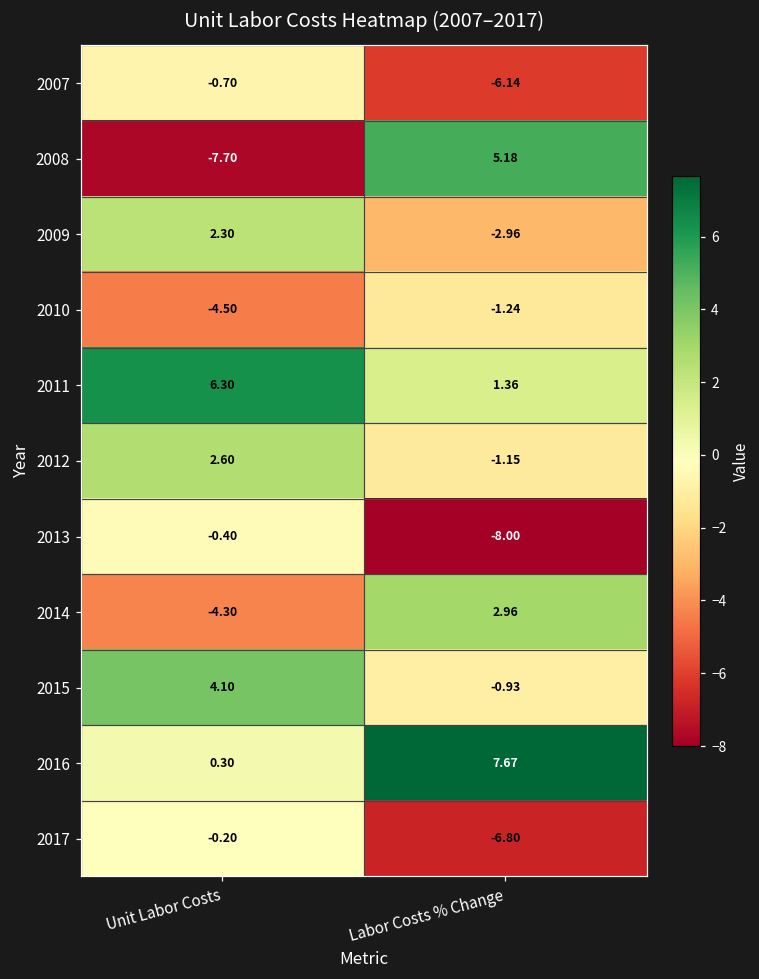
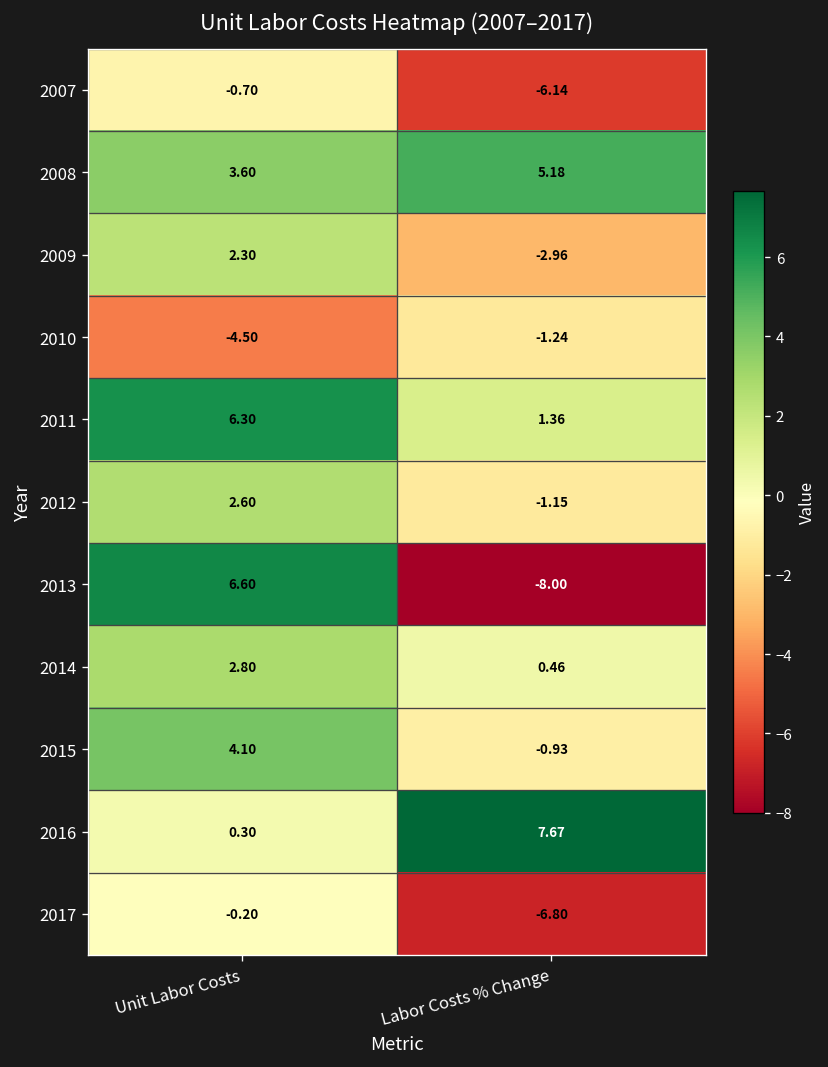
2008, Unit Labor Costs: -7.70 -> 3.60
2013, Unit Labor Costs: -0.40 -> 6.60
2014, Unit Labor Costs: -4.30 -> 2.80
2014, Labor Costs % Change: 2.96 -> 0.46
